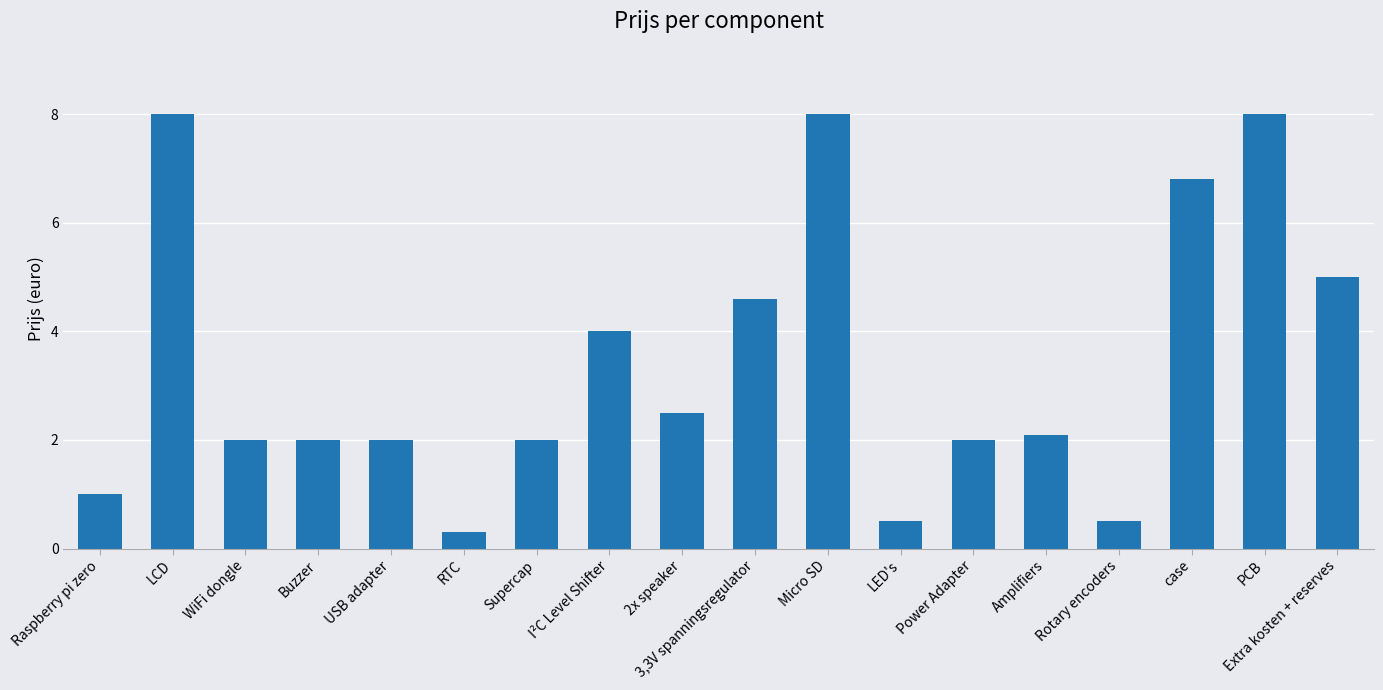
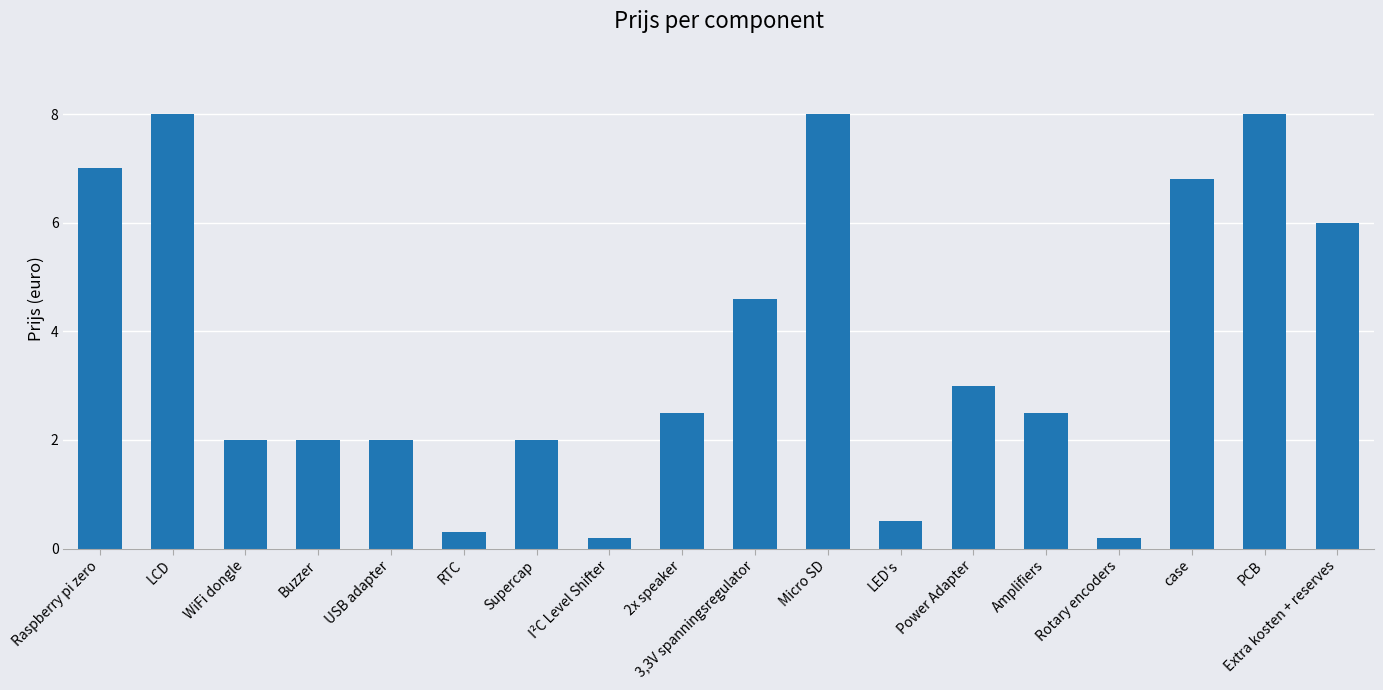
Raspberry pi zero: 1 -> 7
I²C Level Shifter: 4.0 -> 0.2
Power Adapter: 2 -> 3
Amplifiers: 2.1 -> 2.5
Rotary encoders: 0.5 -> 0.2
Extra kosten + reserves: 5 -> 6
